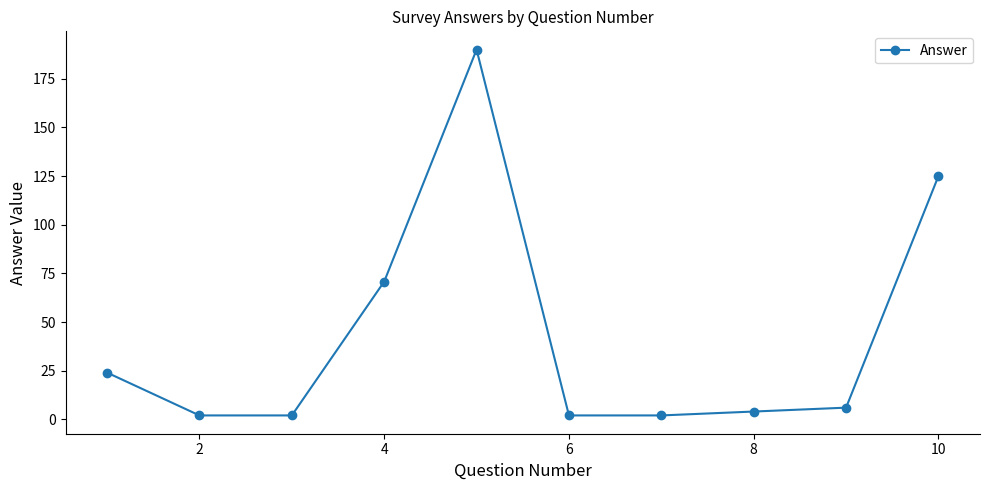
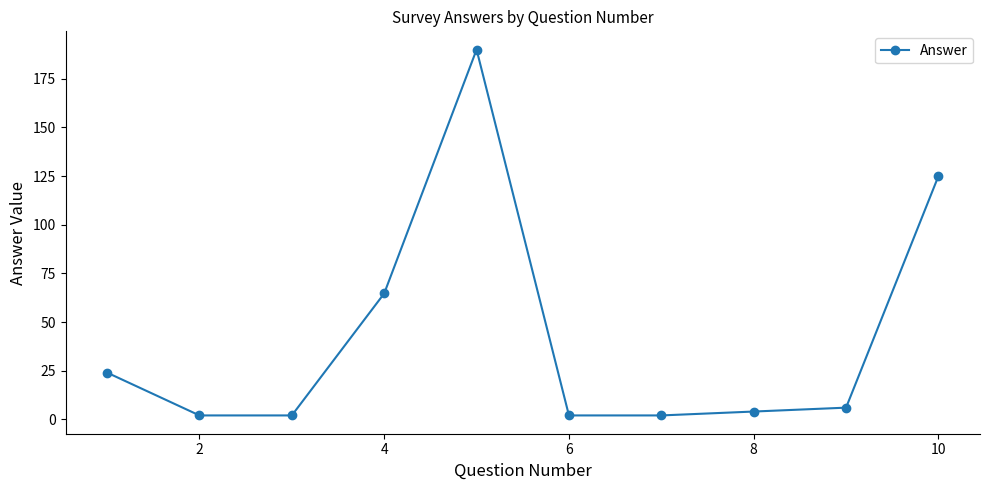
4: 71 -> 65
